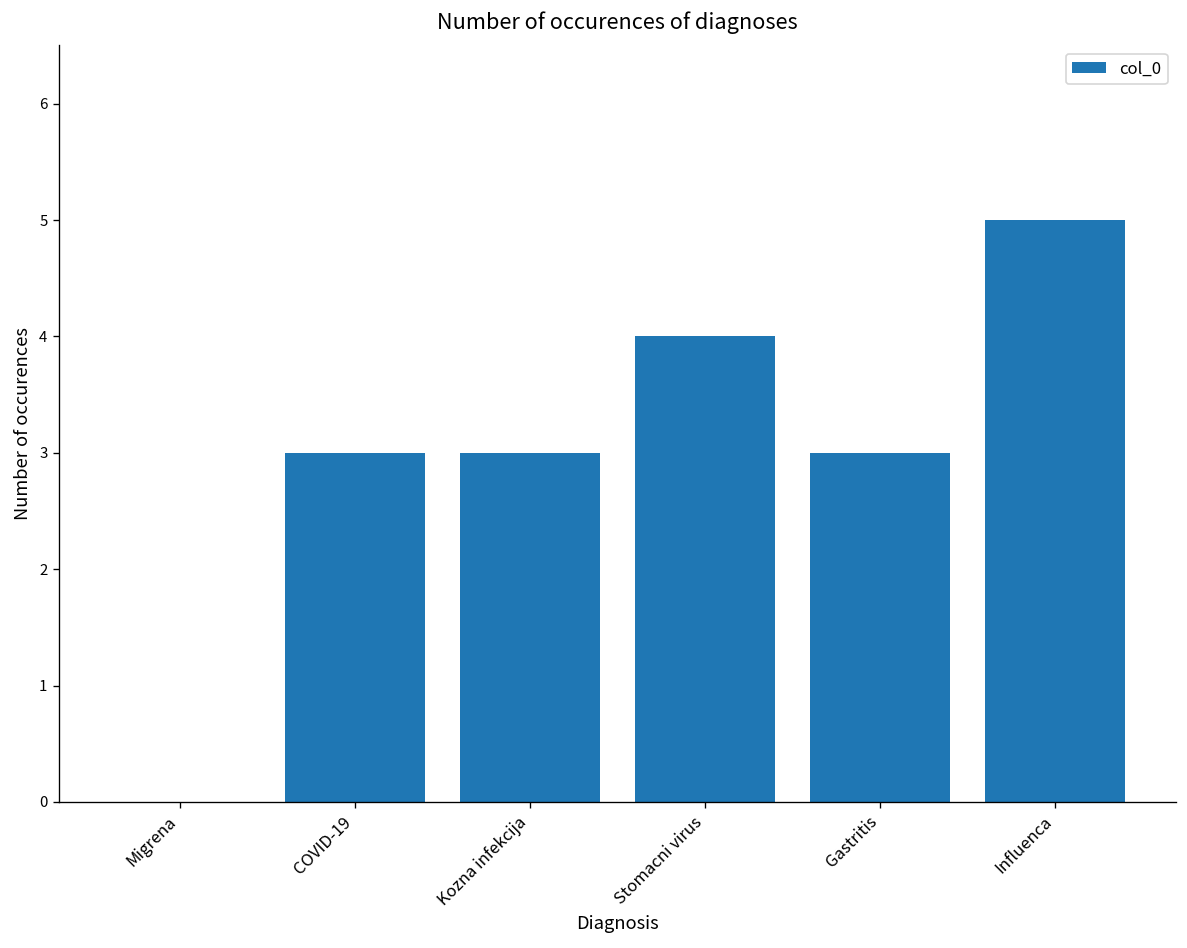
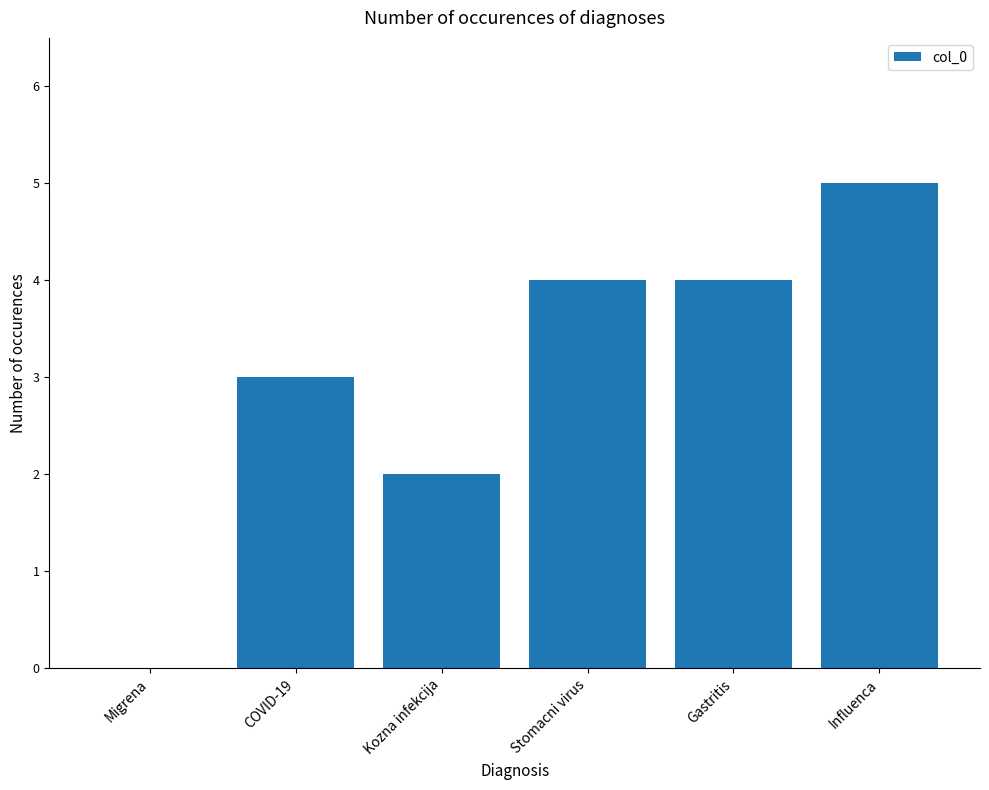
Kozna infekcija: 3 -> 2
Gastritis: 3 -> 4
